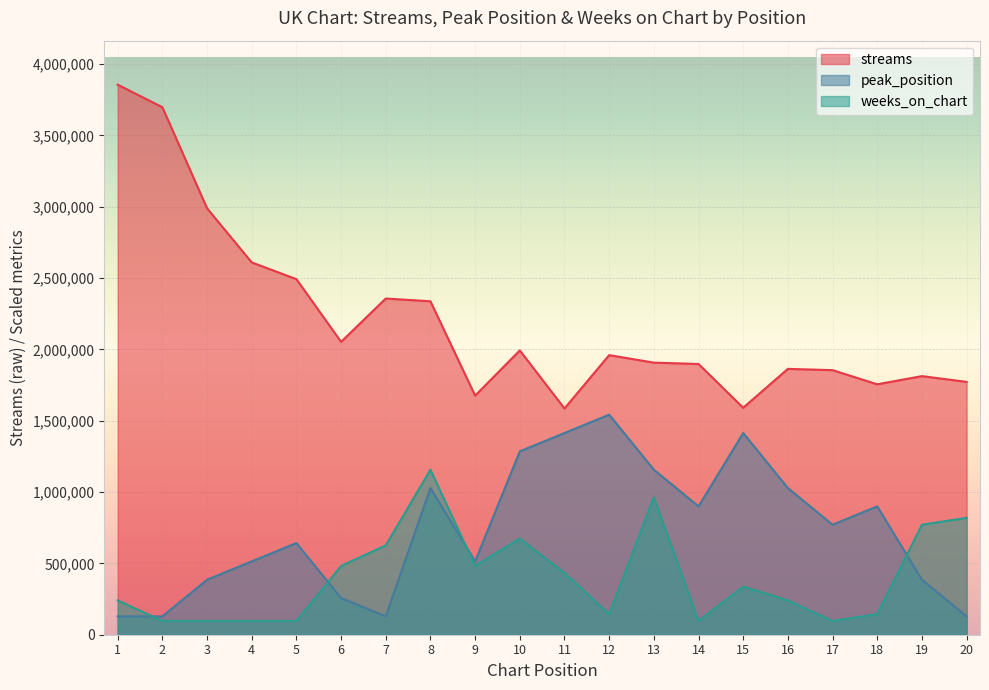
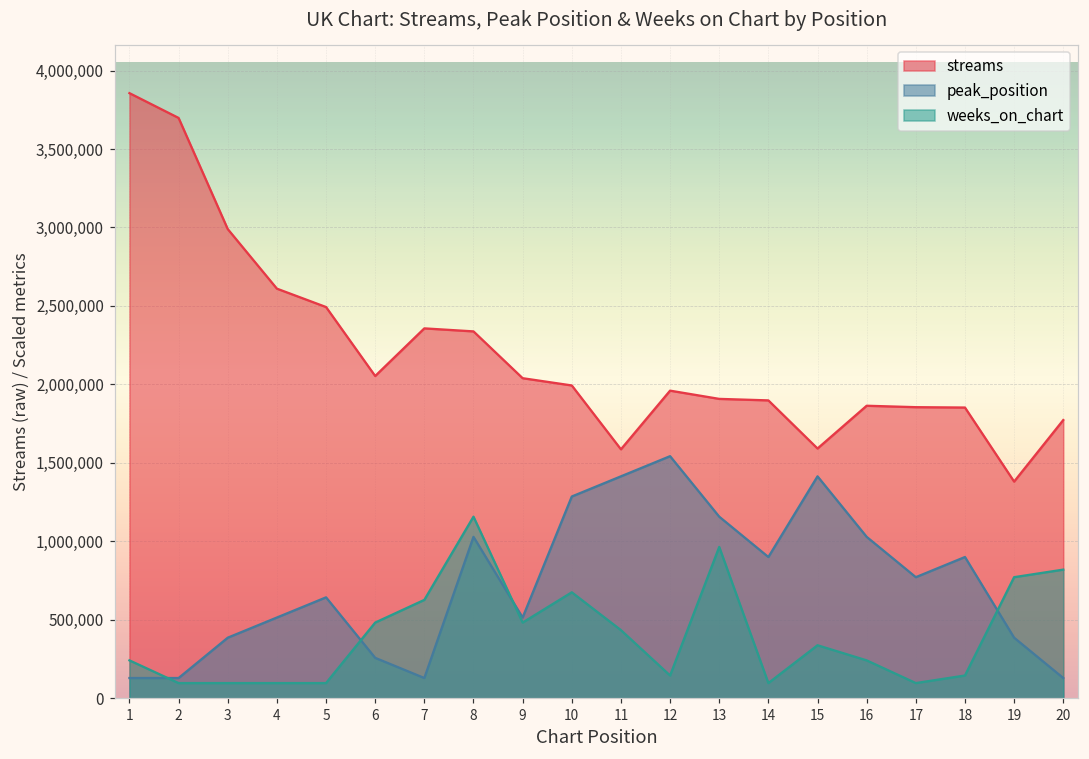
streams, 9: 1,680,000 -> 2,040,000
streams, 18: 1,760,000 -> 1,850,000
streams, 19: 1,810,000 -> 1,380,000
